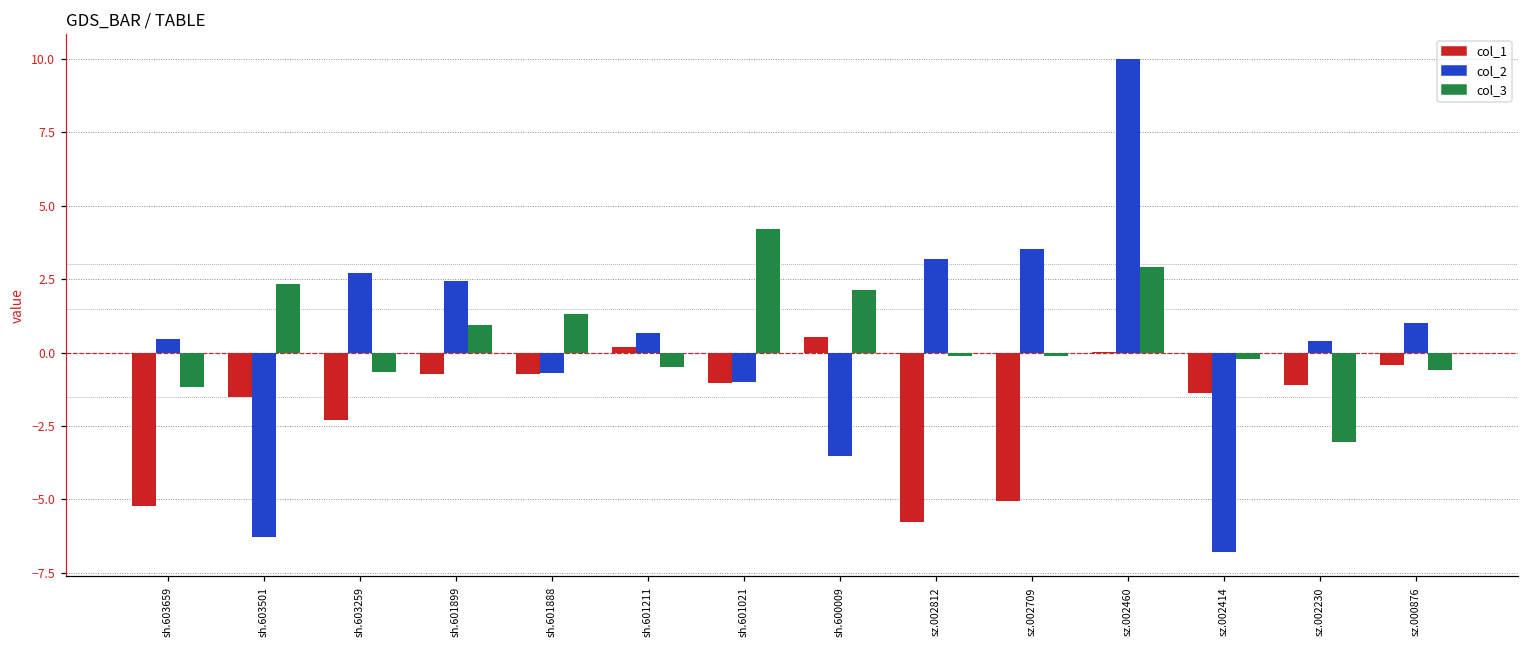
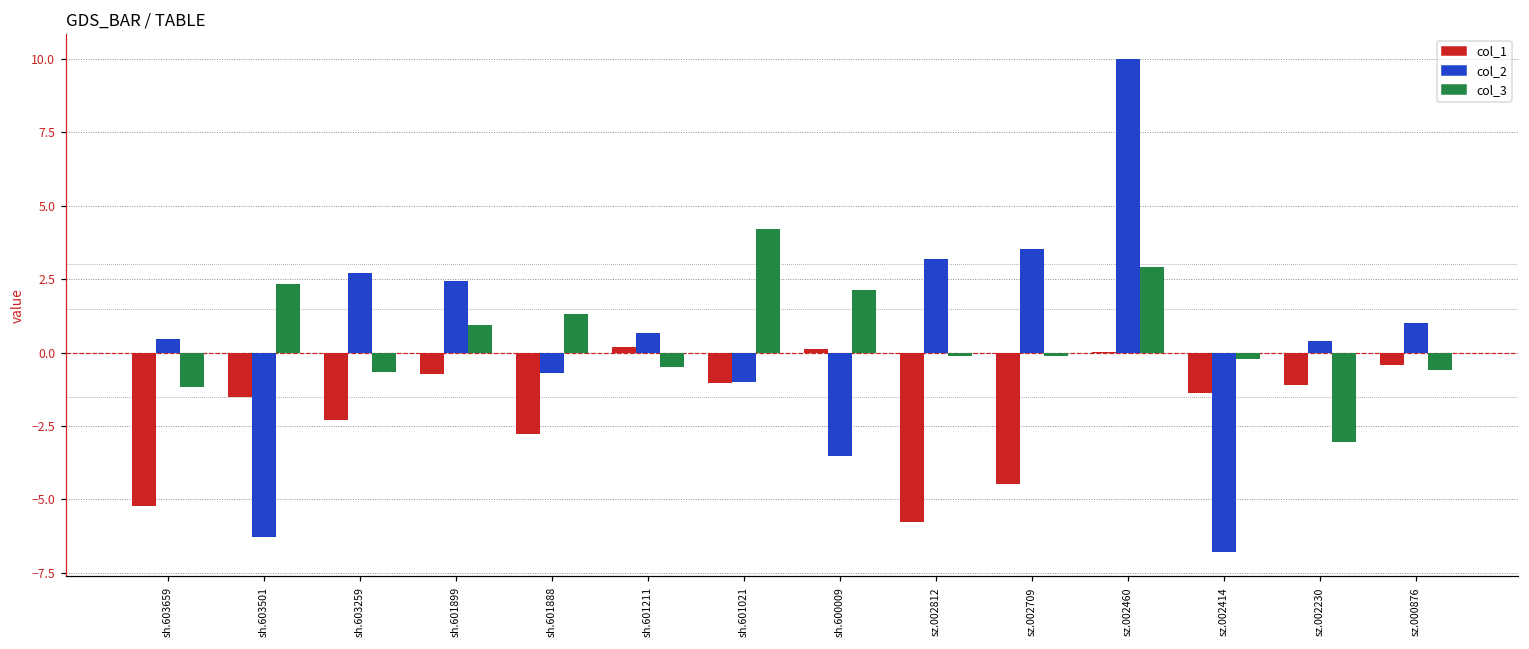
col_1, sh.601888: -0.7 -> -2.8
col_1, sh.600009: 0.5 -> 0.1
col_1, sz.002709: -5.1 -> -4.5
